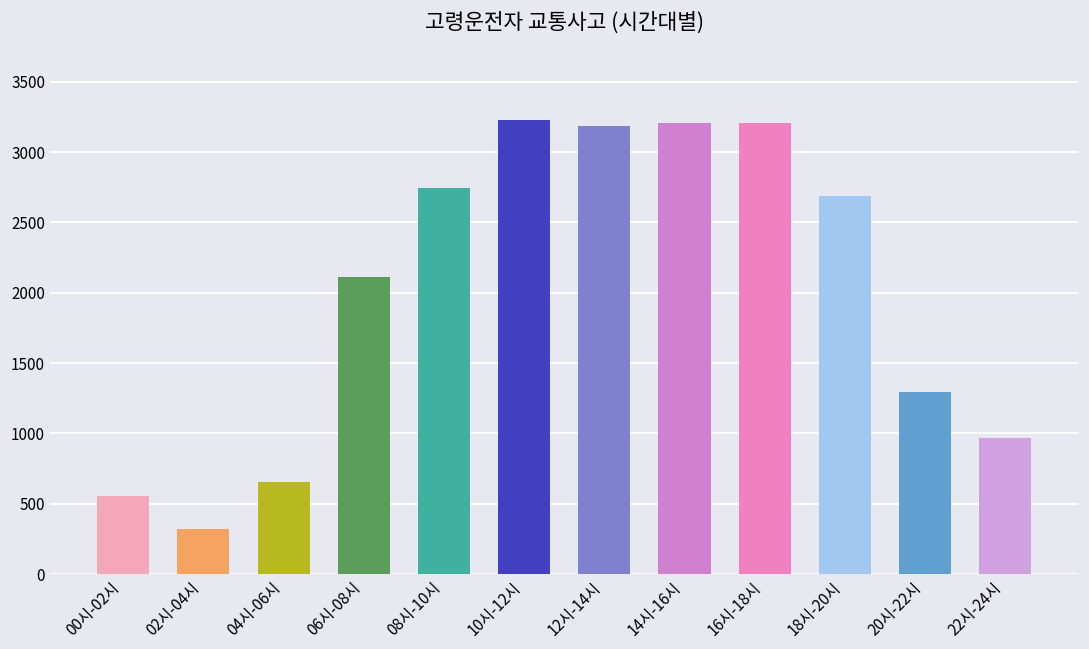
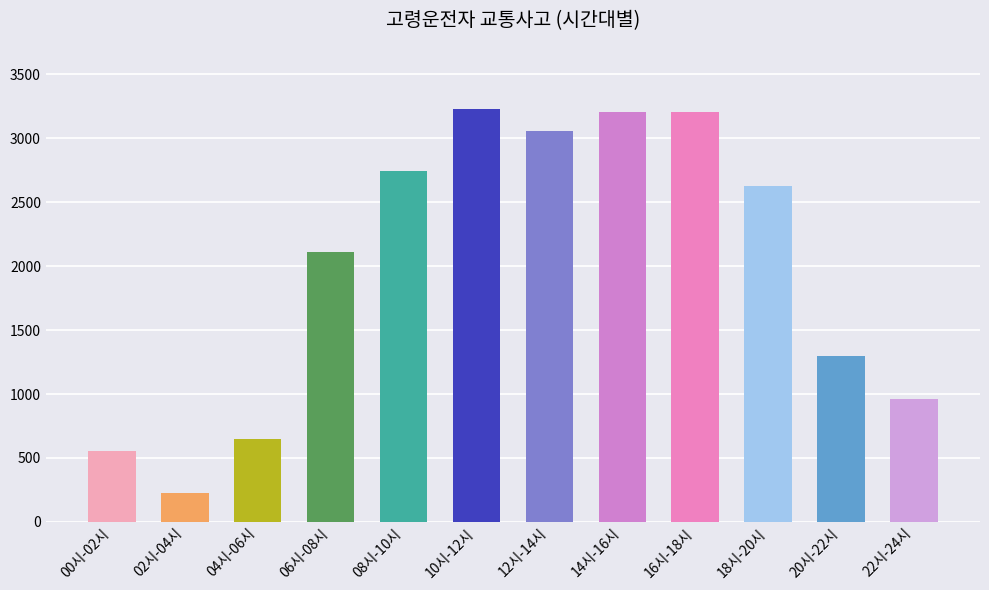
02시-04시: 320 -> 230
12시-14시: 3180 -> 3060
18시-20시: 2690 -> 2620
